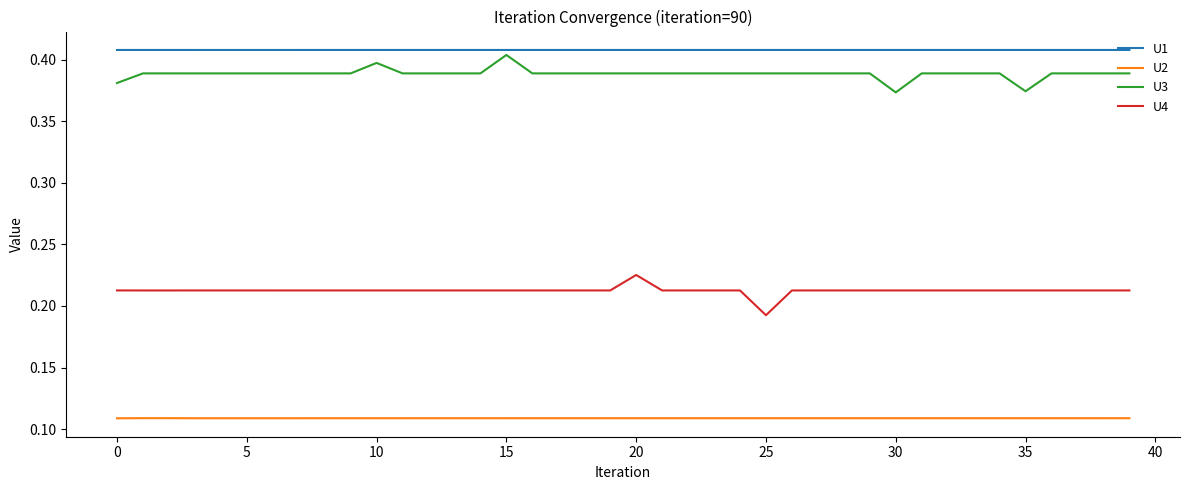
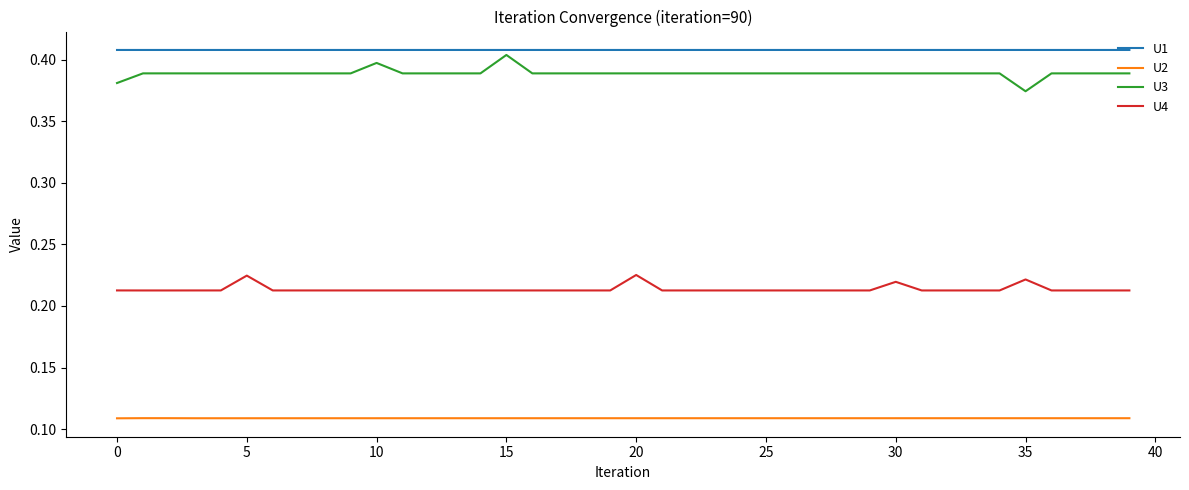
U4, 5: 0.213 -> 0.225
U4, 25: 0.192 -> 0.213
U3, 30: 0.373 -> 0.389
U4, 30: 0.213 -> 0.220
U4, 35: 0.213 -> 0.222
